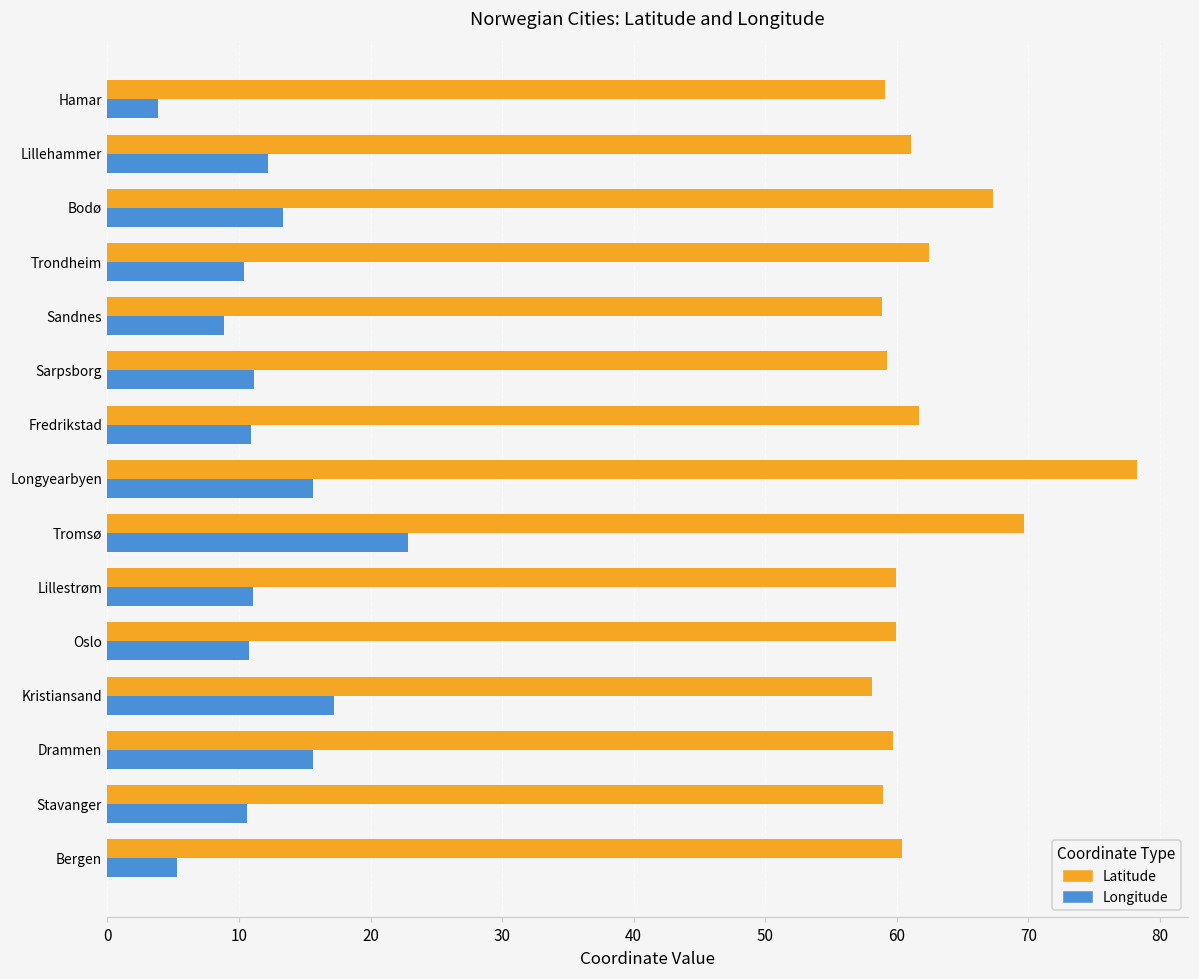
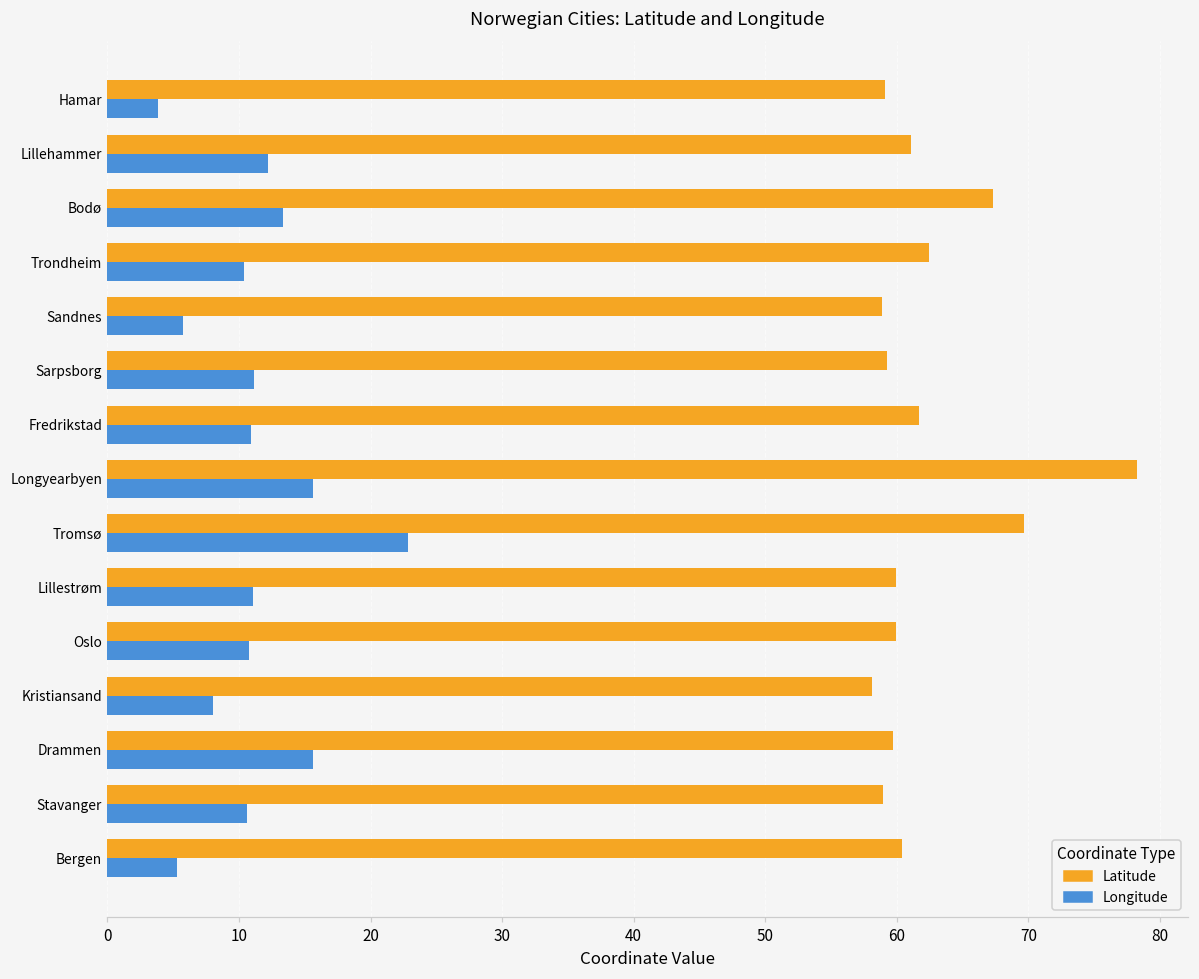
Longitude, Sandnes: 8.9 -> 5.7
Longitude, Kristiansand: 17.2 -> 8.0
